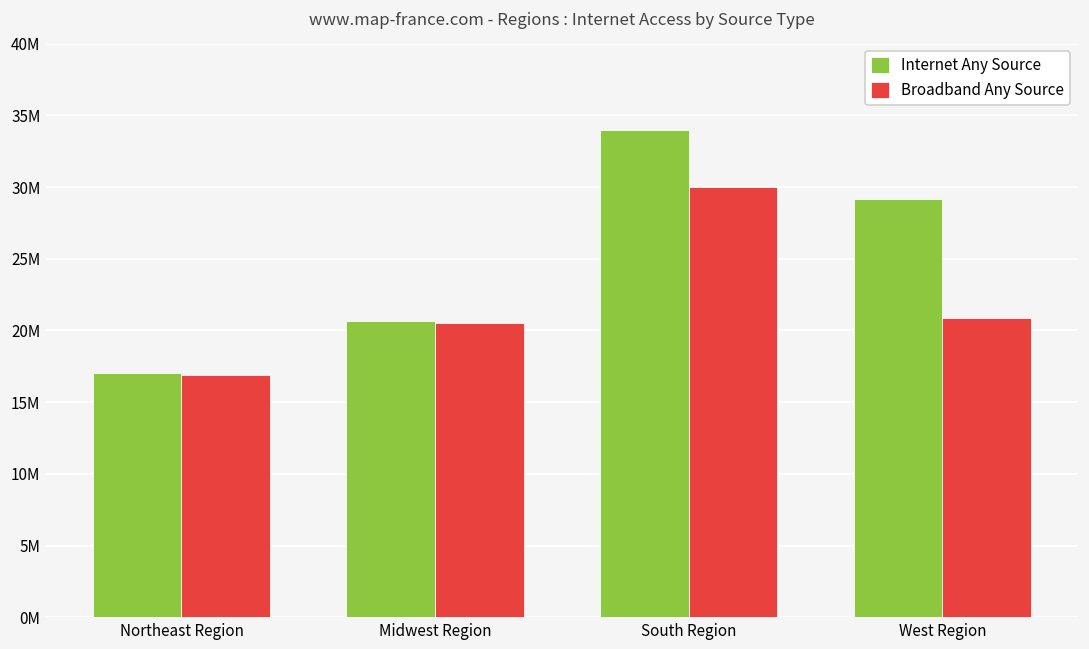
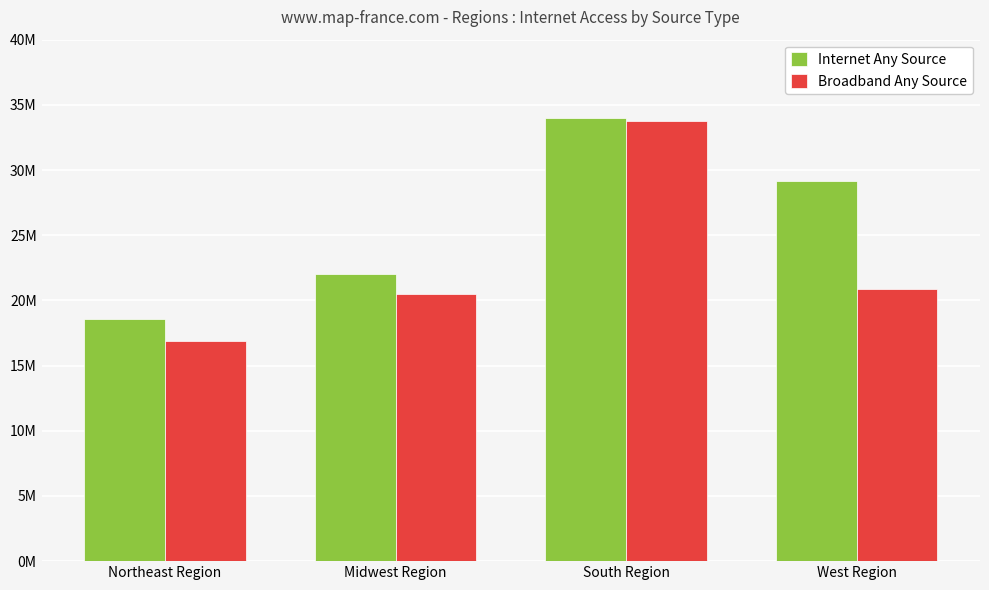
Internet Any Source, Northeast Region: 17000000 -> 18500000
Internet Any Source, Midwest Region: 20700000 -> 22100000
Broadband Any Source, South Region: 30000000 -> 33700000
